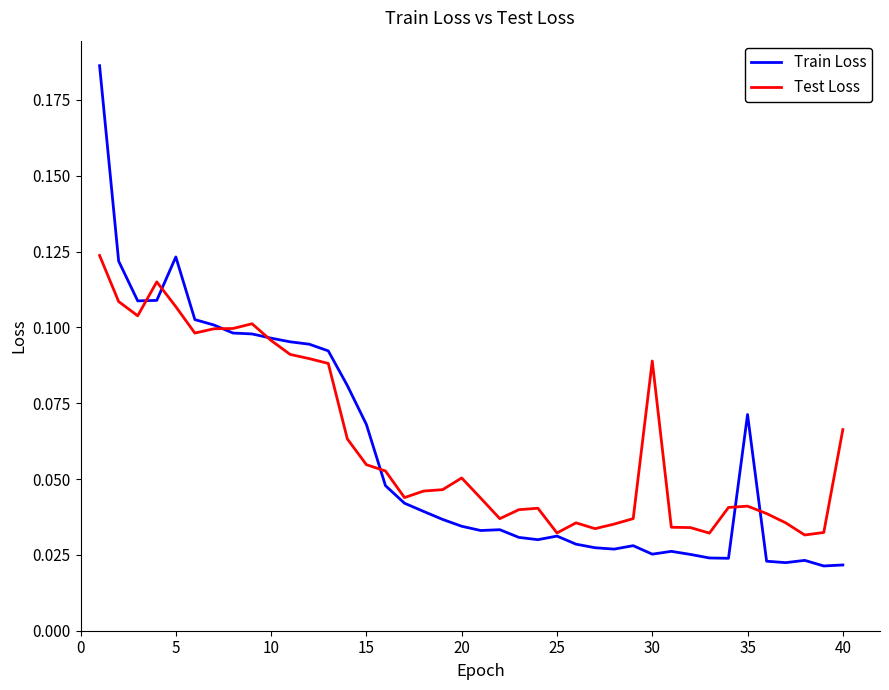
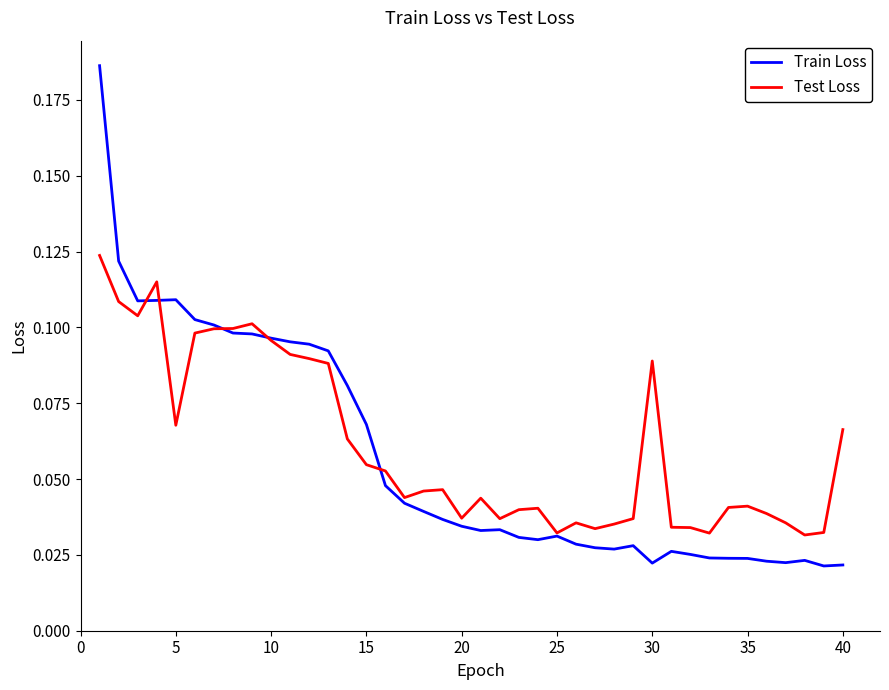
Train Loss, 5: 0.123 -> 0.109
Test Loss, 5: 0.107 -> 0.068
Test Loss, 20: 0.050 -> 0.037
Train Loss, 30: 0.025 -> 0.022
Train Loss, 35: 0.071 -> 0.024
